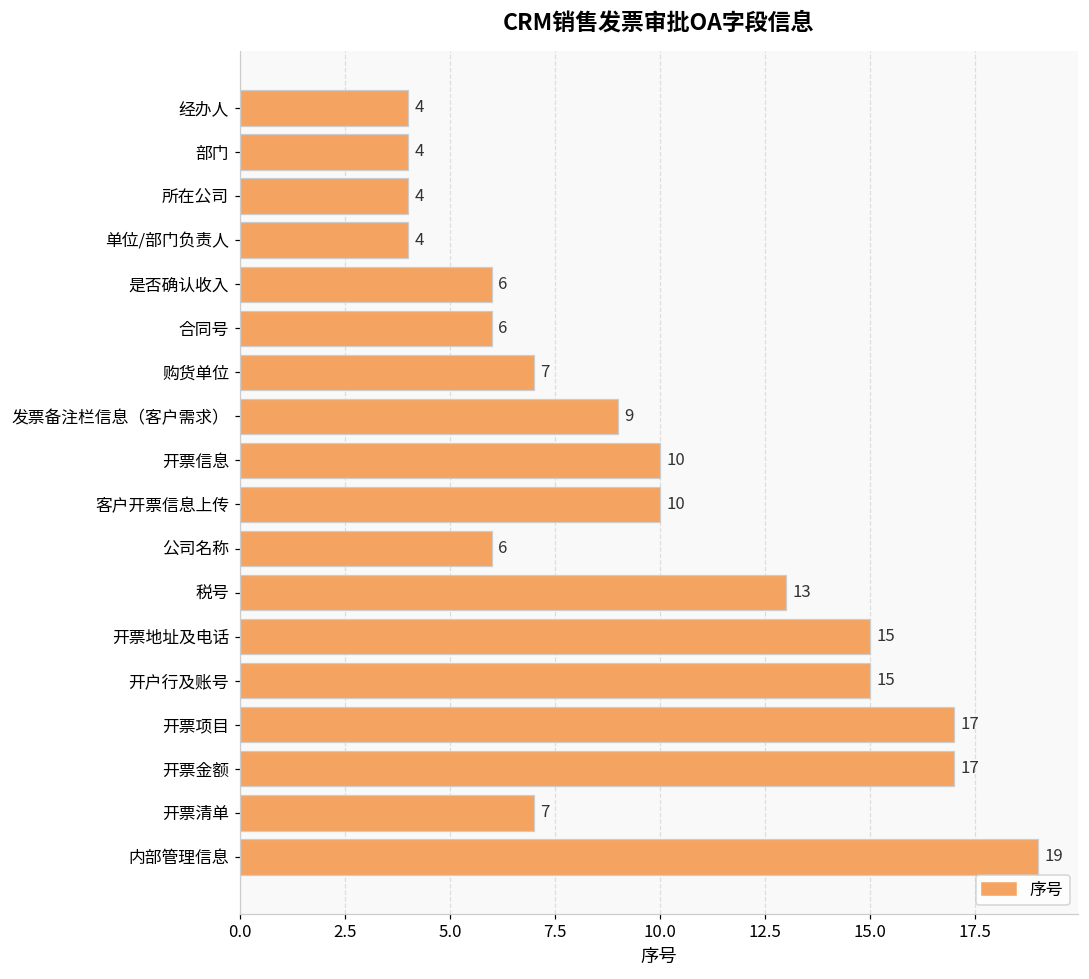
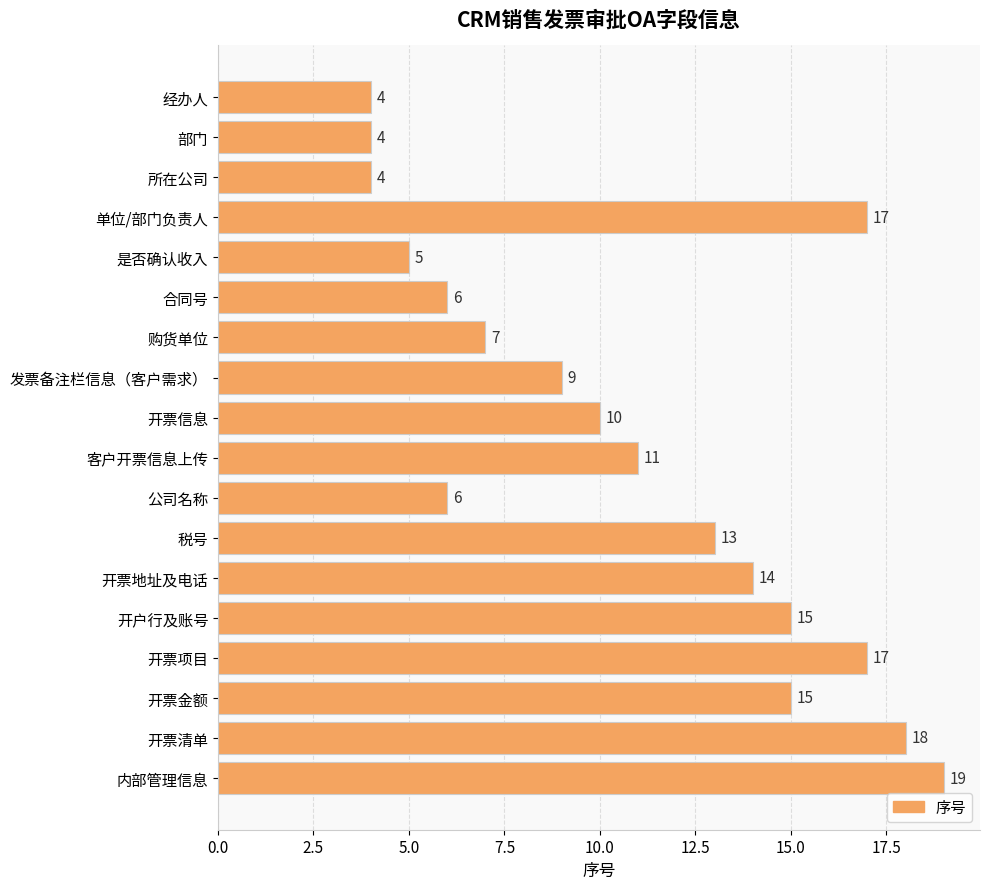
单位/部门负责人: 4 -> 17
是否确认收入: 6 -> 5
客户开票信息上传: 10 -> 11
开票地址及电话: 15 -> 14
开票金额: 17 -> 15
开票清单: 7 -> 18
